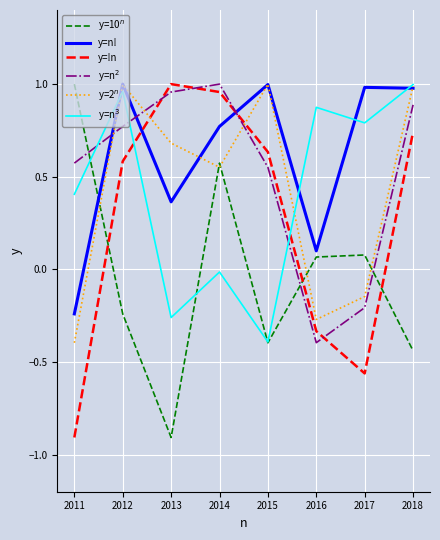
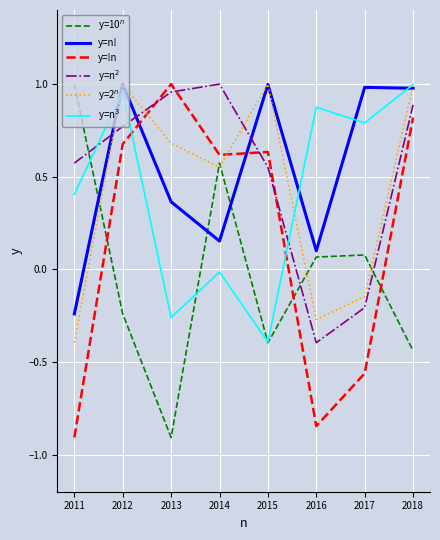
y=!n, 2012: 0.58 -> 0.68
y=n!, 2014: 0.77 -> 0.15
y=!n, 2014: 0.96 -> 0.62
y=!n, 2016: -0.33 -> -0.85
y=!n, 2018: 0.74 -> 0.82
